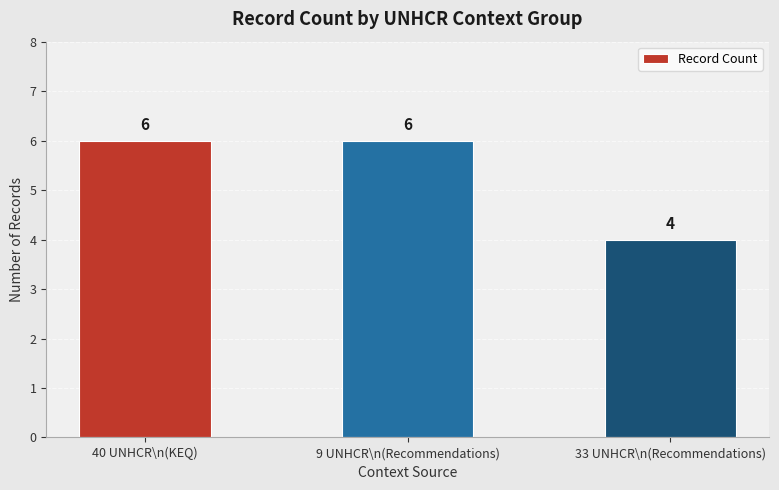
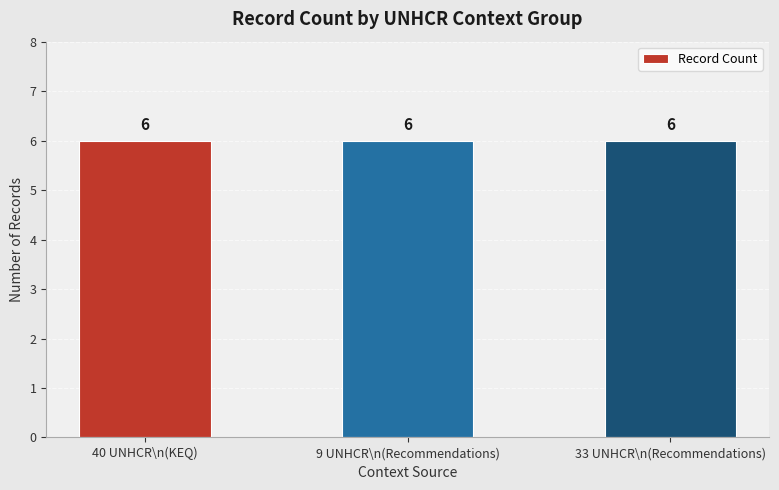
33 UNHCR\n(Recommendations): 4 -> 6
